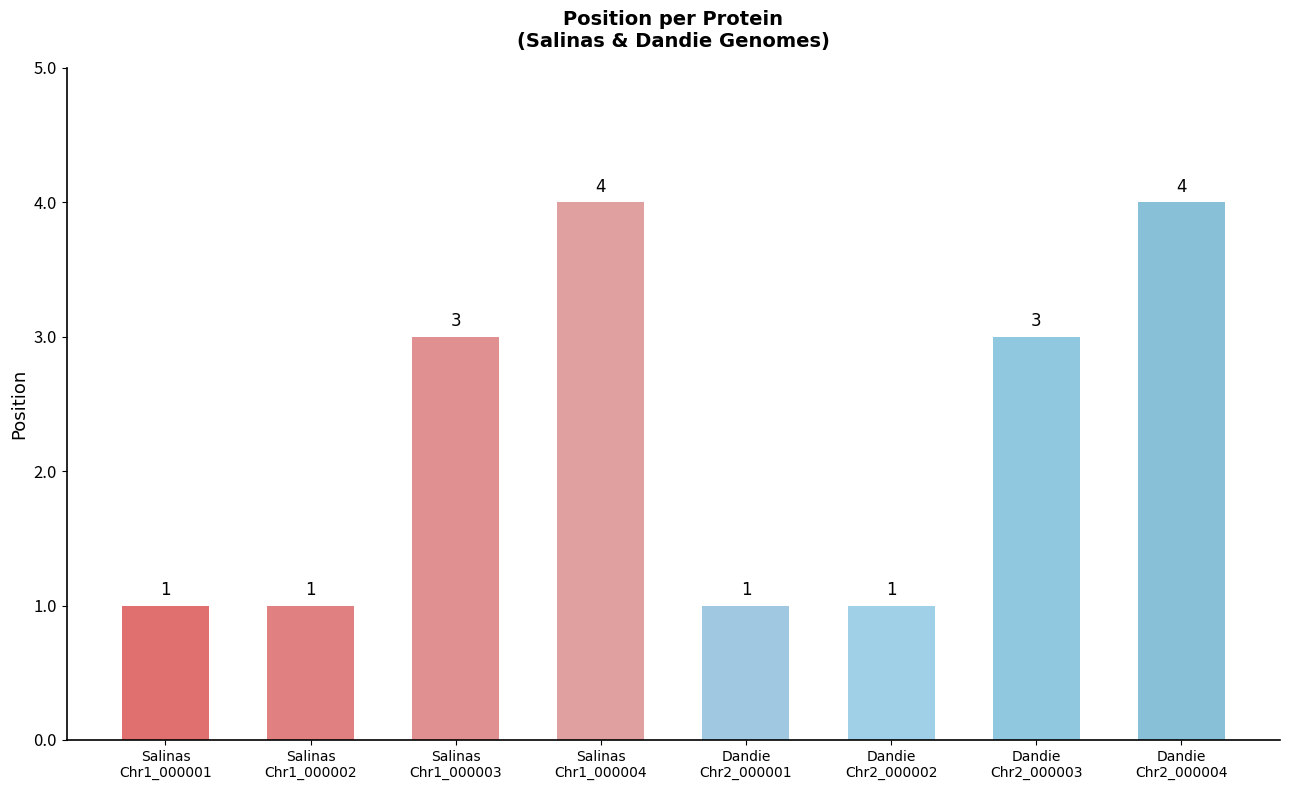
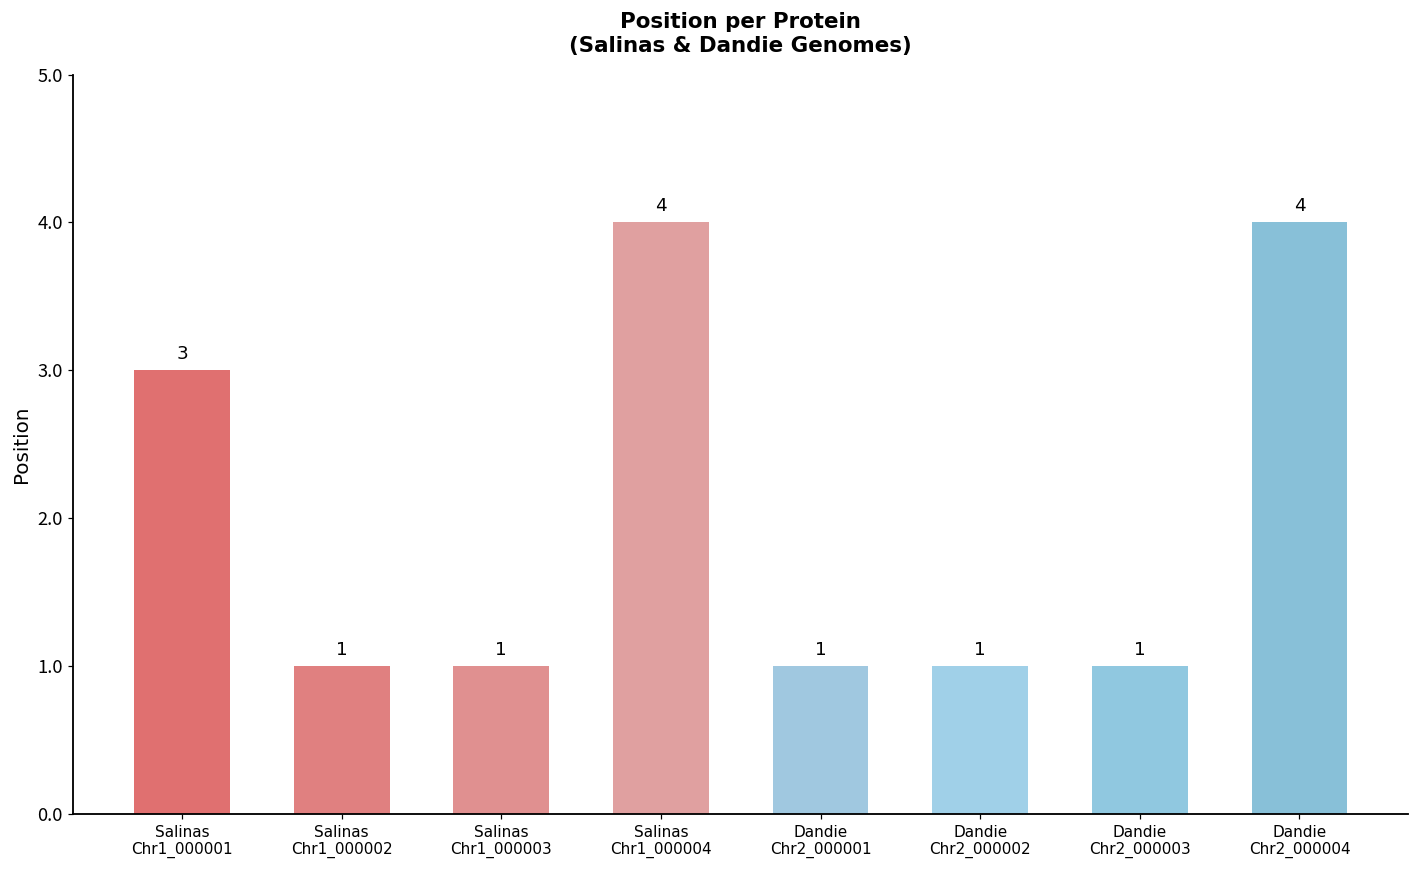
Salinas Chr1_000001: 1 -> 3
Salinas Chr1_000003: 3 -> 1
Dandie Chr2_000003: 3 -> 1
